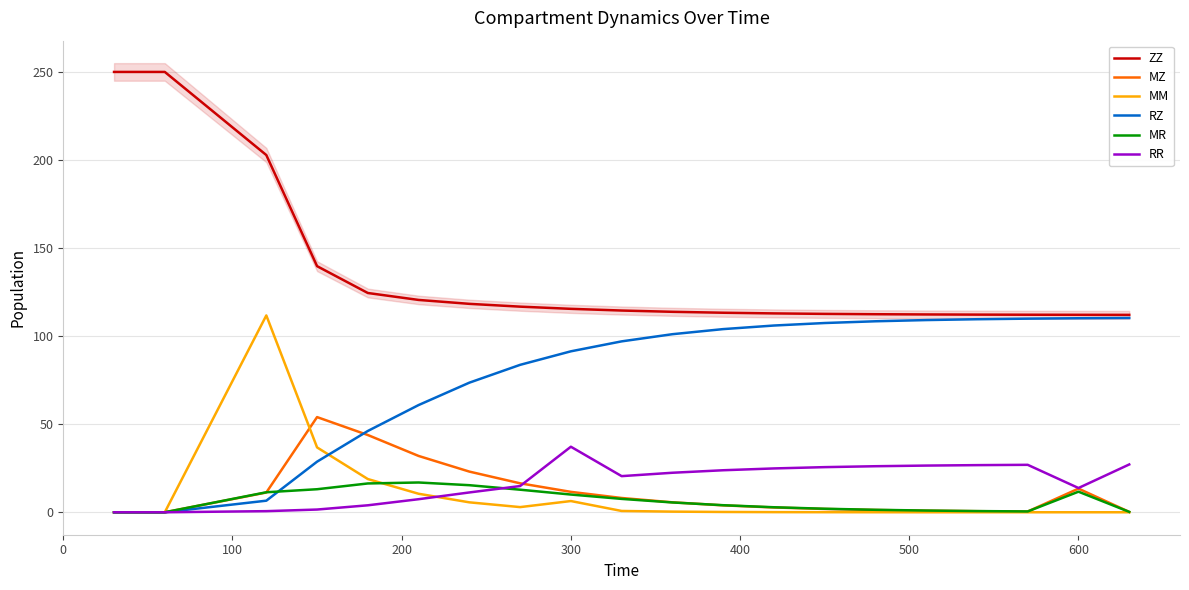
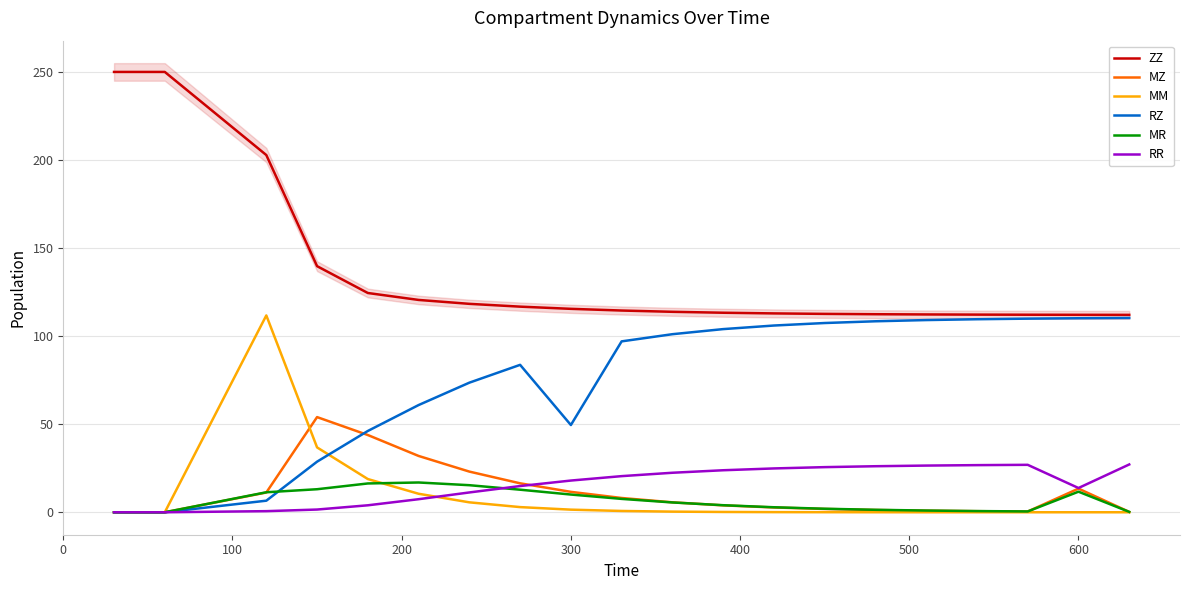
MM, 300: 6 -> 1
RZ, 300: 91 -> 50
RR, 300: 37 -> 18
